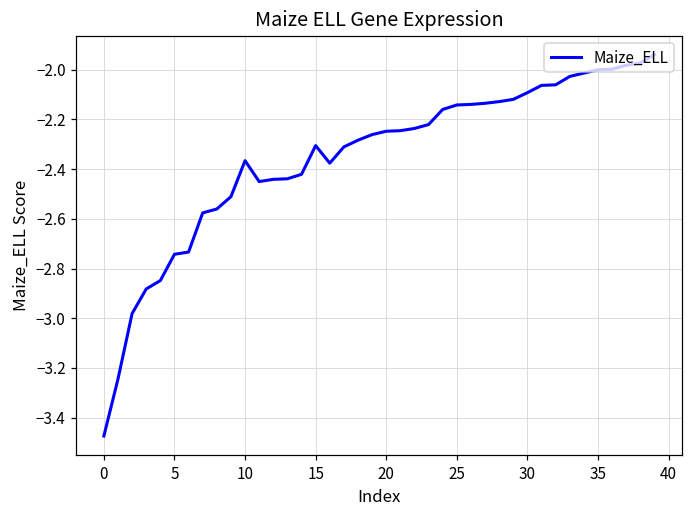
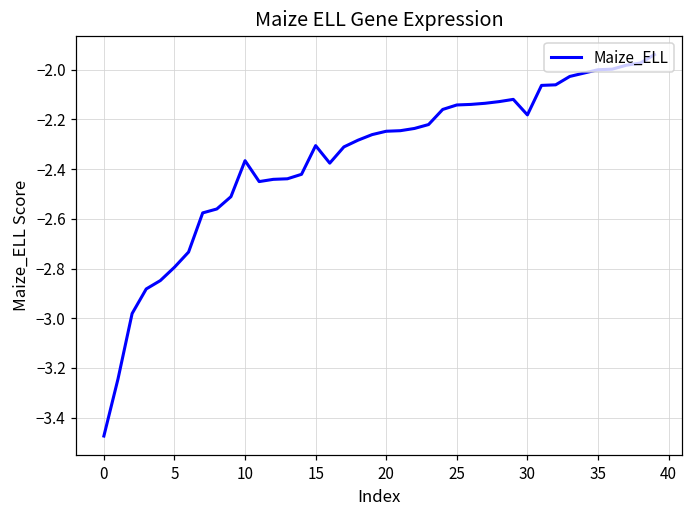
5: -2.74 -> -2.79
30: -2.09 -> -2.18
